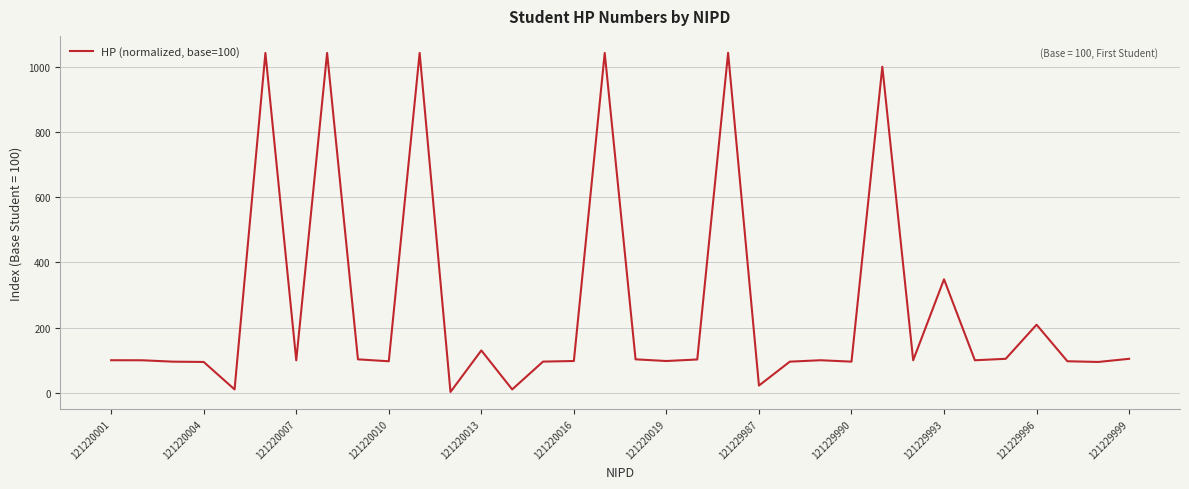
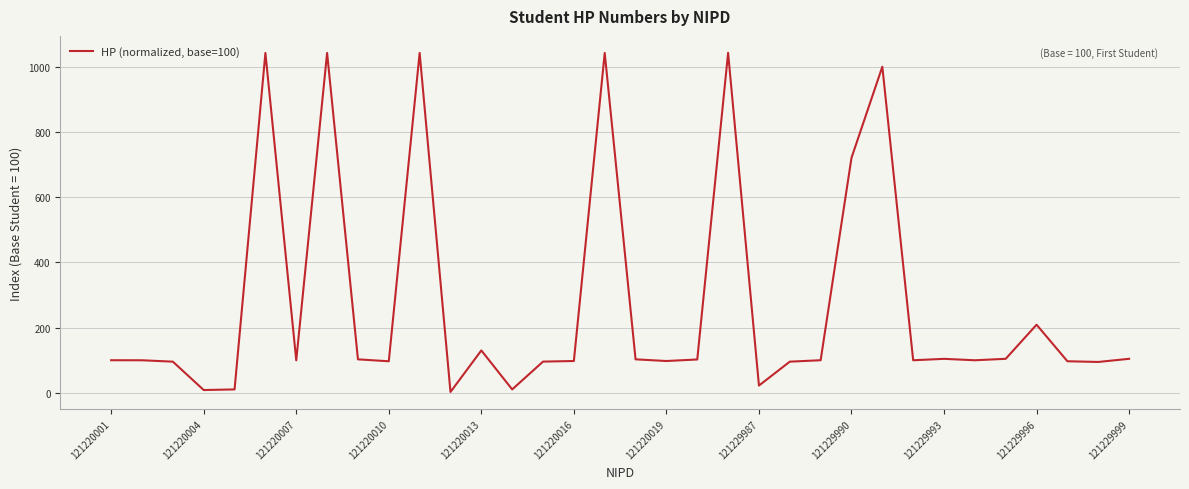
121220004: 90 -> 10
121229990: 100 -> 720
121229993: 350 -> 100
